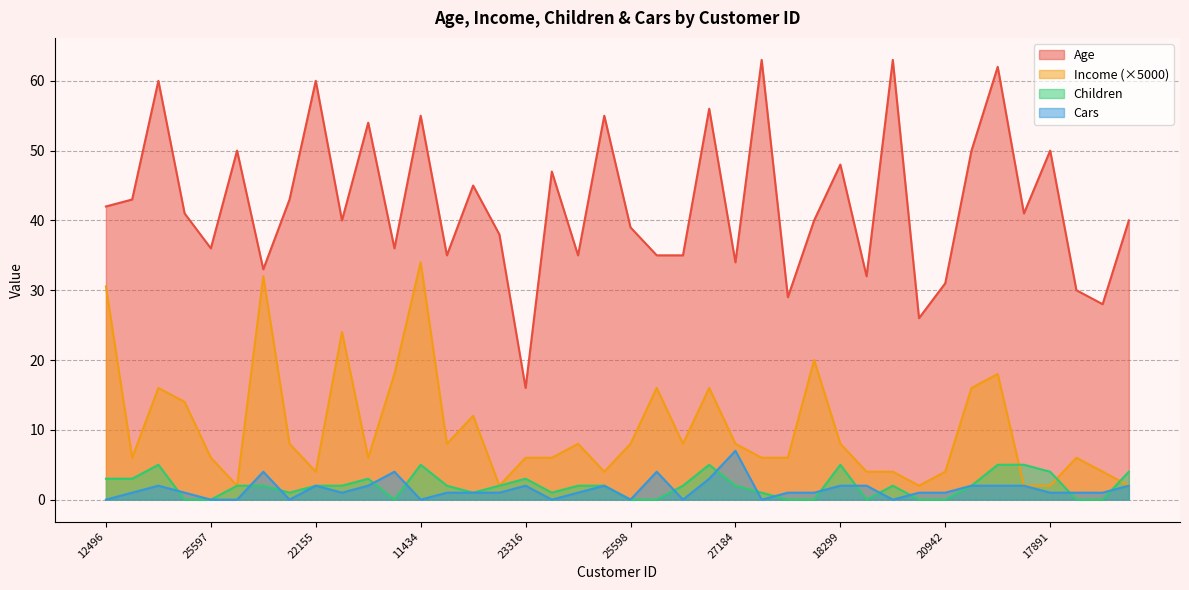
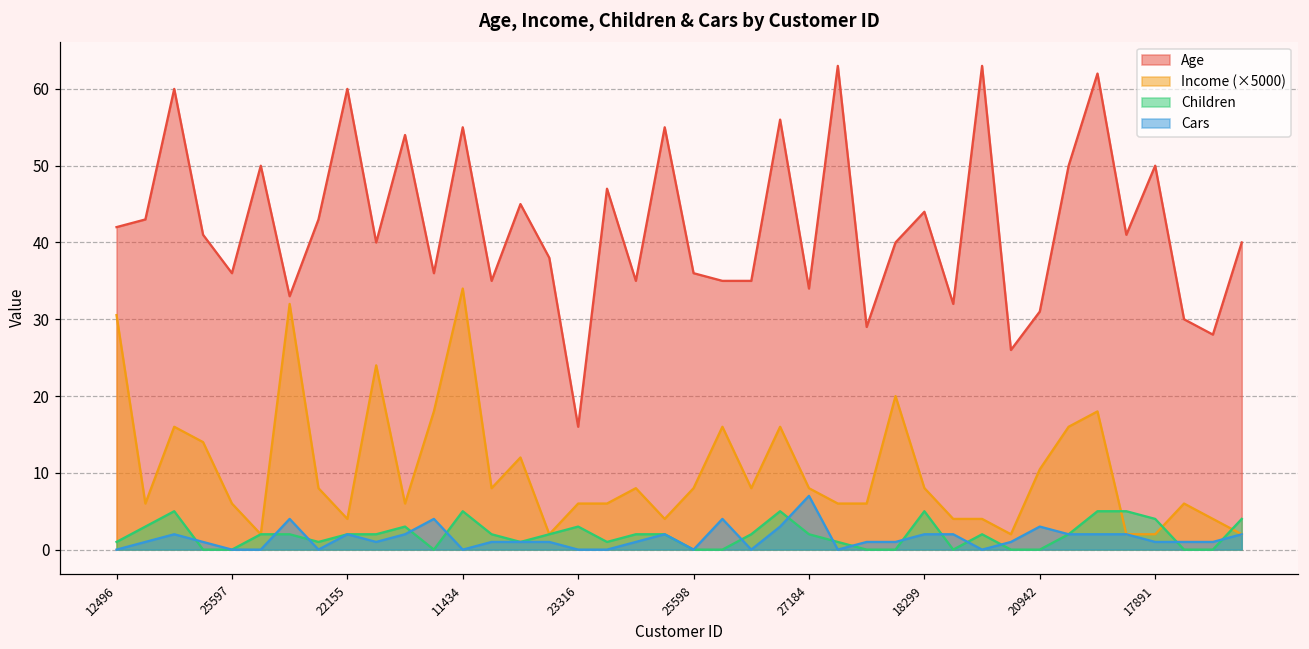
Children, 12496: 3 -> 1
Cars, 23316: 2 -> 0
Age, 25598: 39 -> 36
Age, 18299: 48 -> 44
Income (×5000), 20942: 4 -> 10
Cars, 20942: 1 -> 3
